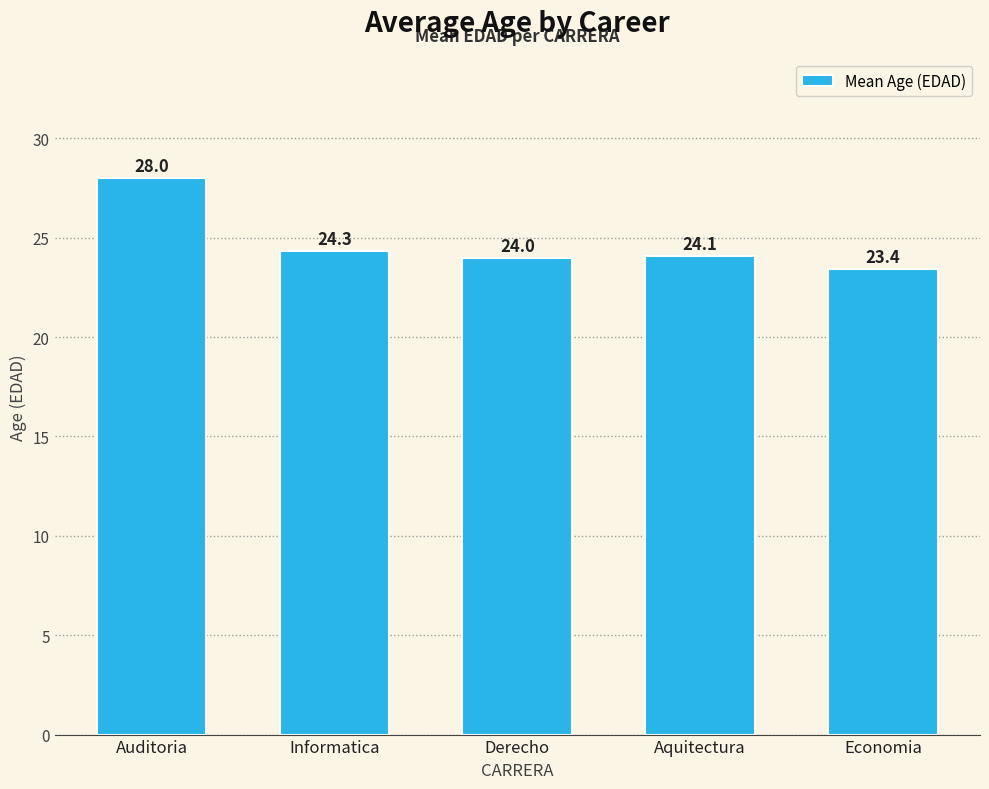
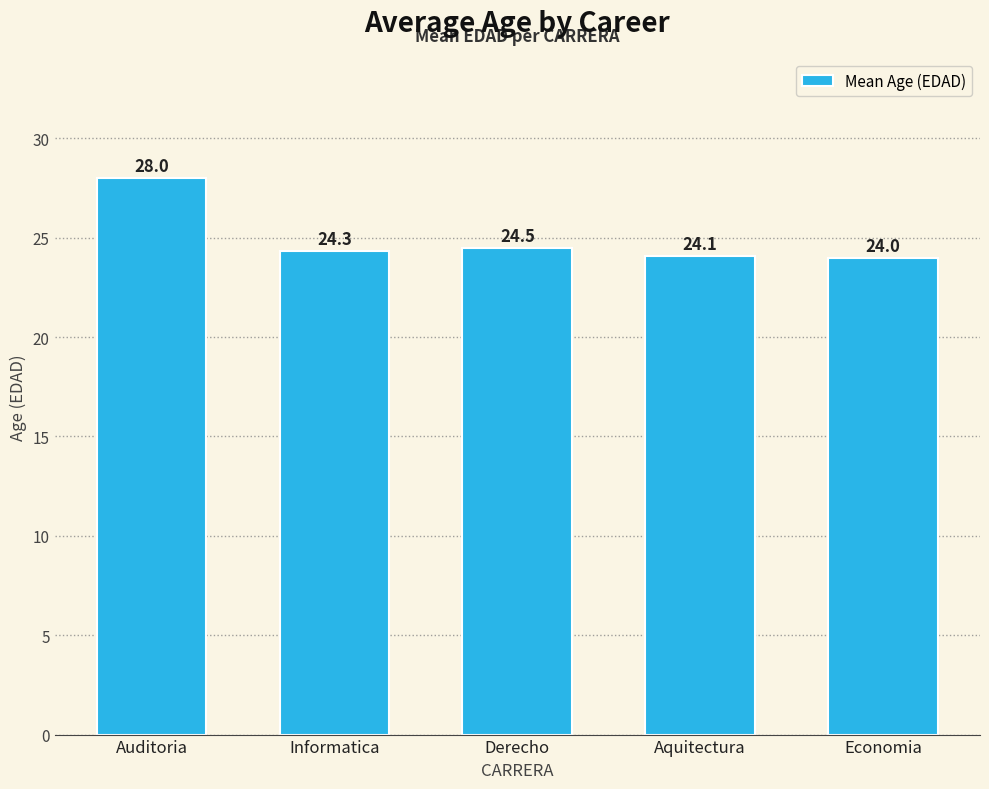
Derecho: 24.0 -> 24.5
Economia: 23.4 -> 24.0
